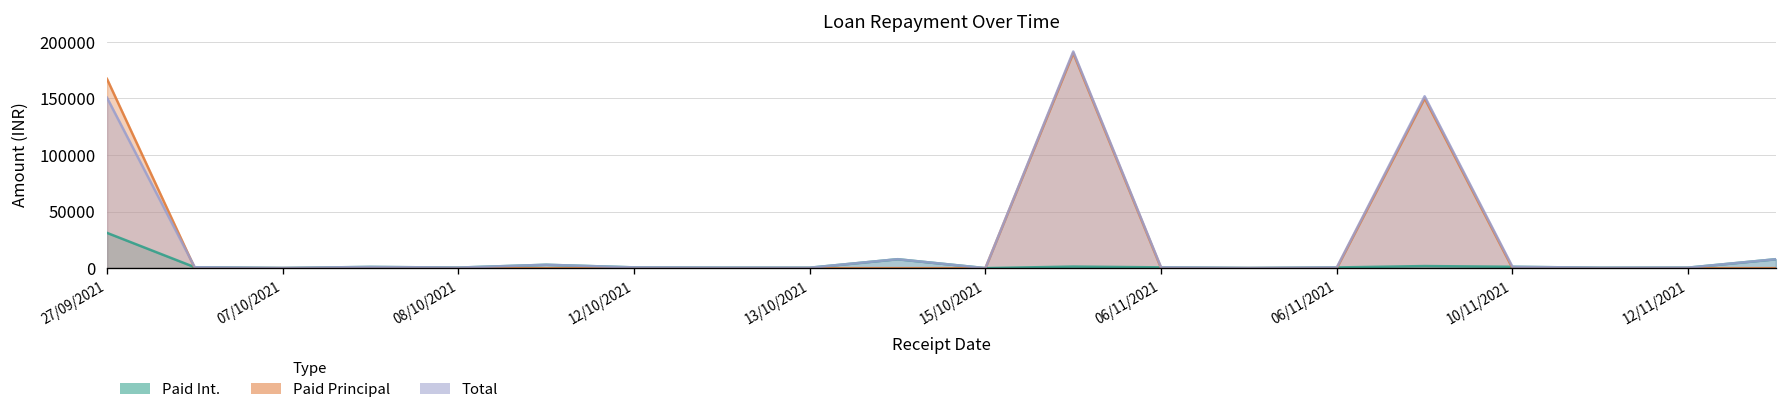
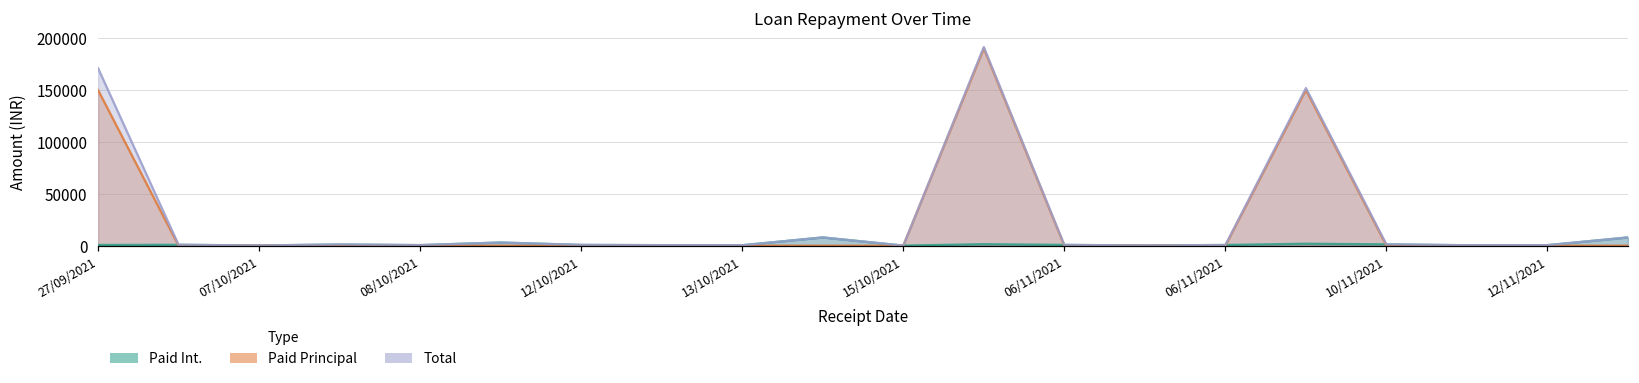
Paid Int., 27/09/2021: 30000 -> 0
Paid Principal, 27/09/2021: 170000 -> 150000
Total, 27/09/2021: 150000 -> 170000
